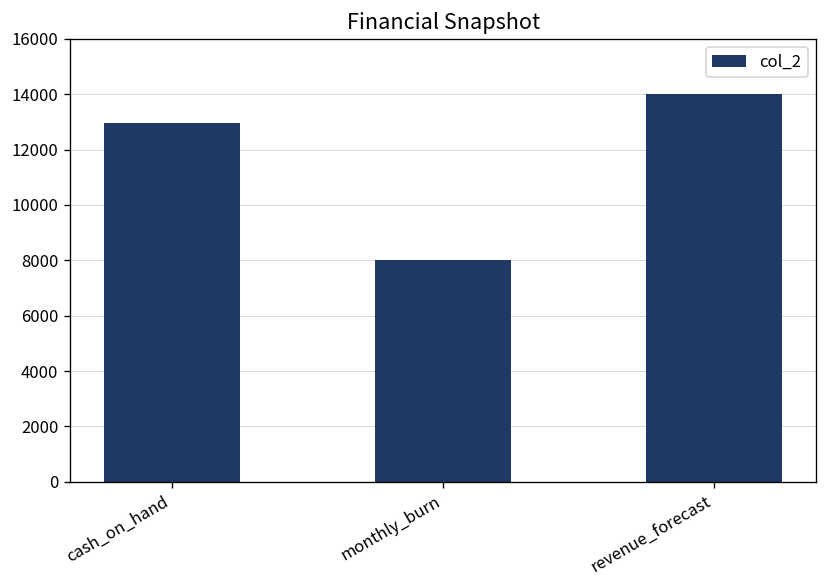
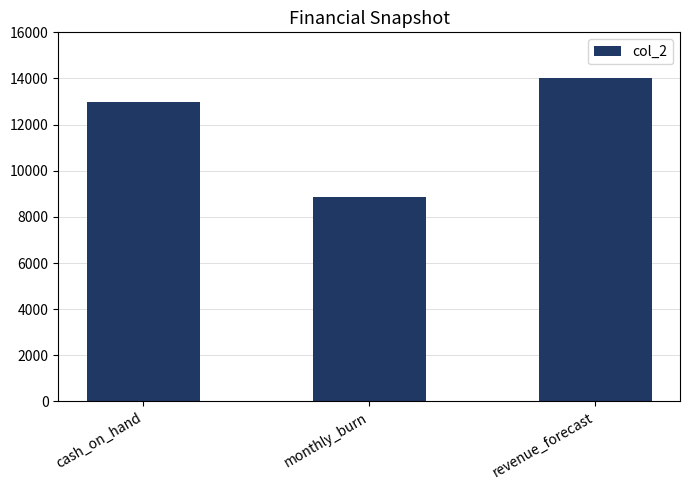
monthly_burn: 8000 -> 8800
